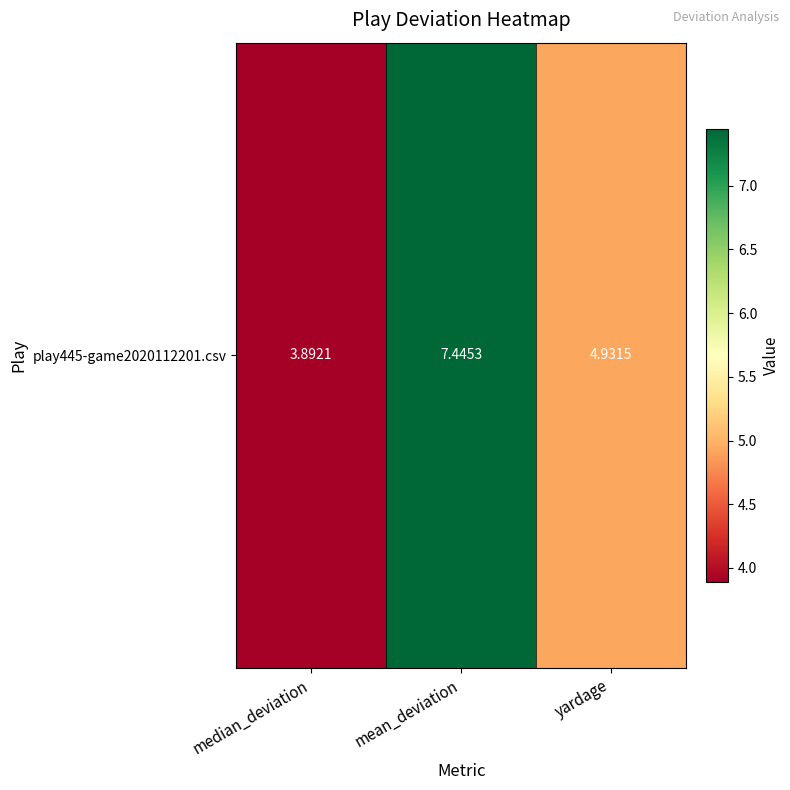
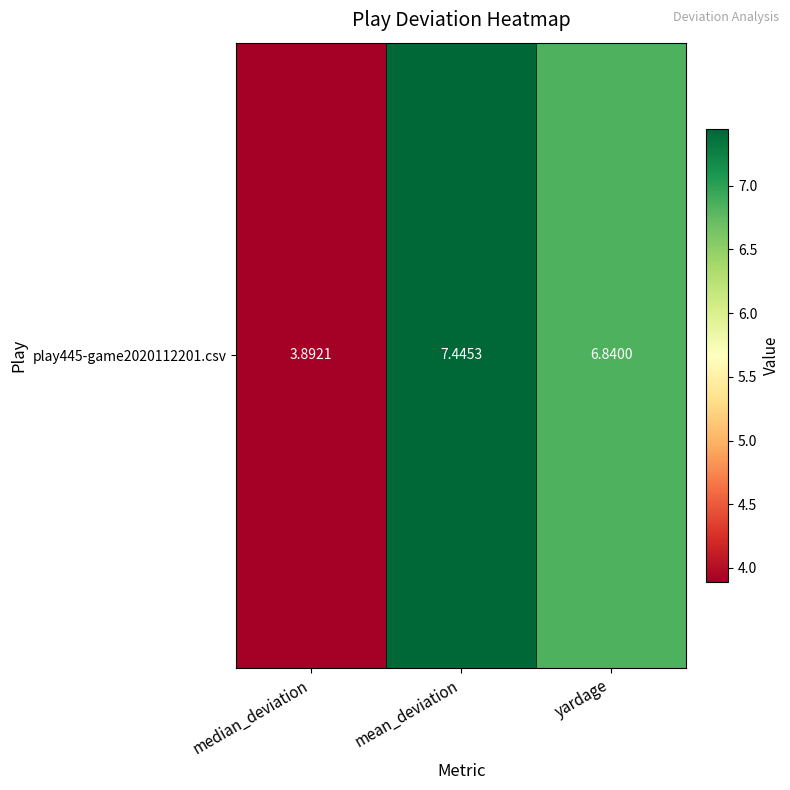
play445-game2020112201.csv, yardage: 4.9315 -> 6.8400
